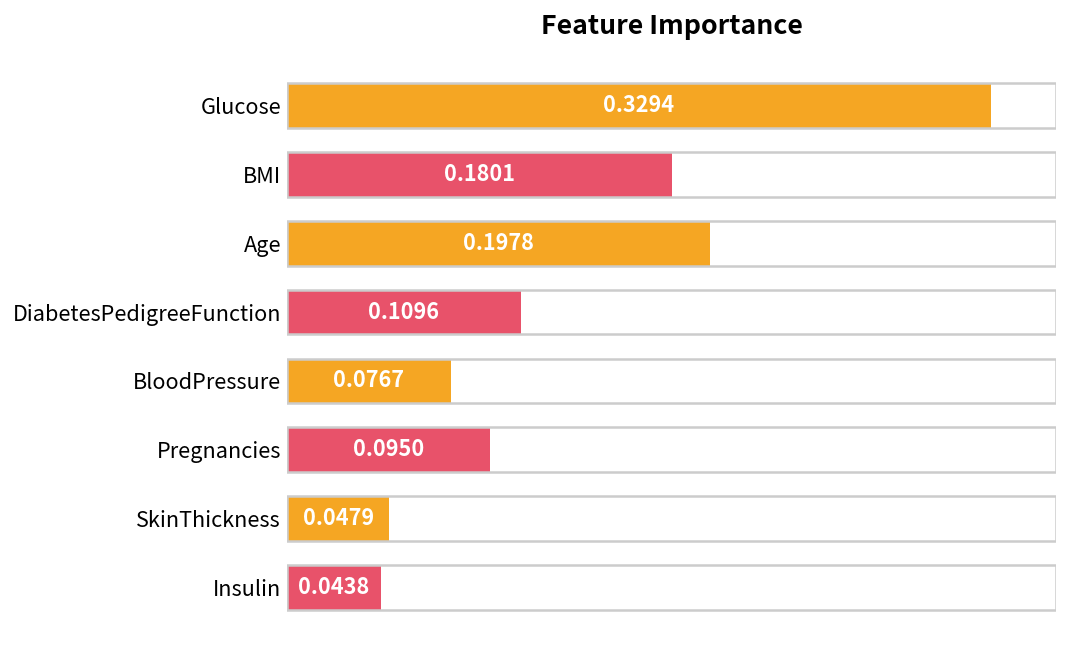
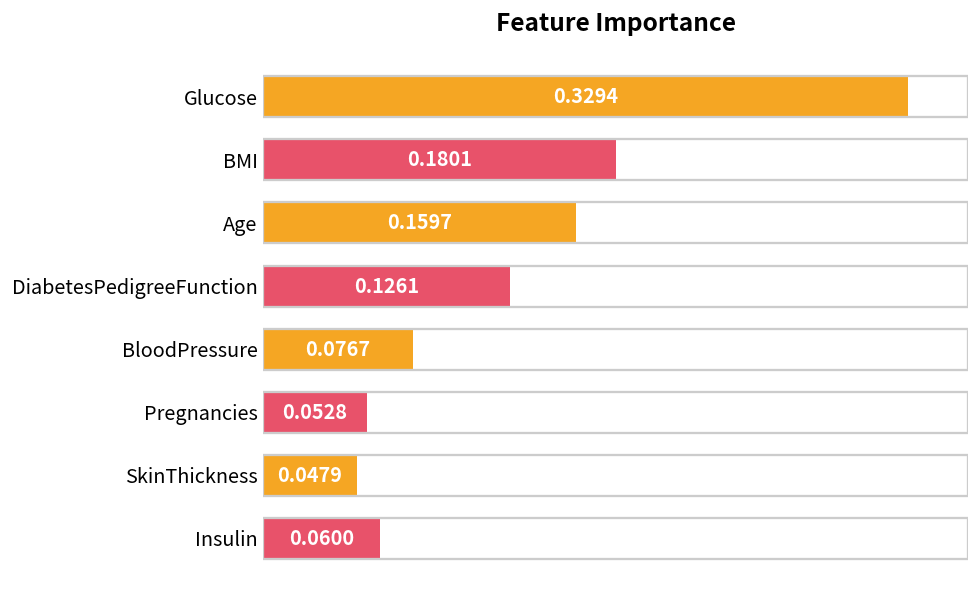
Age: 0.1978 -> 0.1597
DiabetesPedigreeFunction: 0.1096 -> 0.1261
Pregnancies: 0.0950 -> 0.0528
Insulin: 0.0438 -> 0.0600
